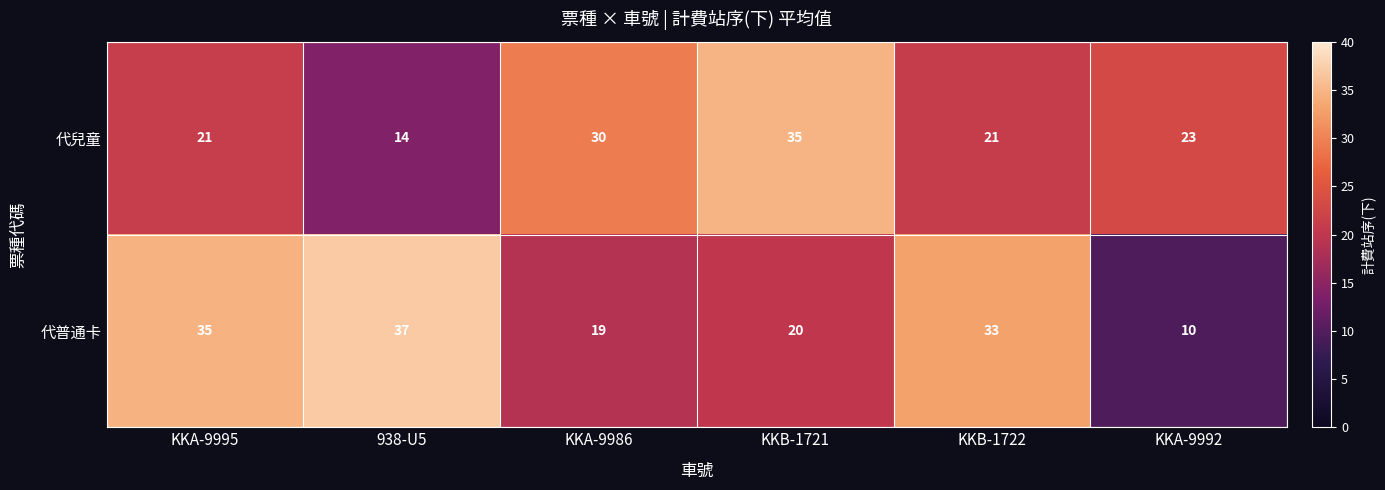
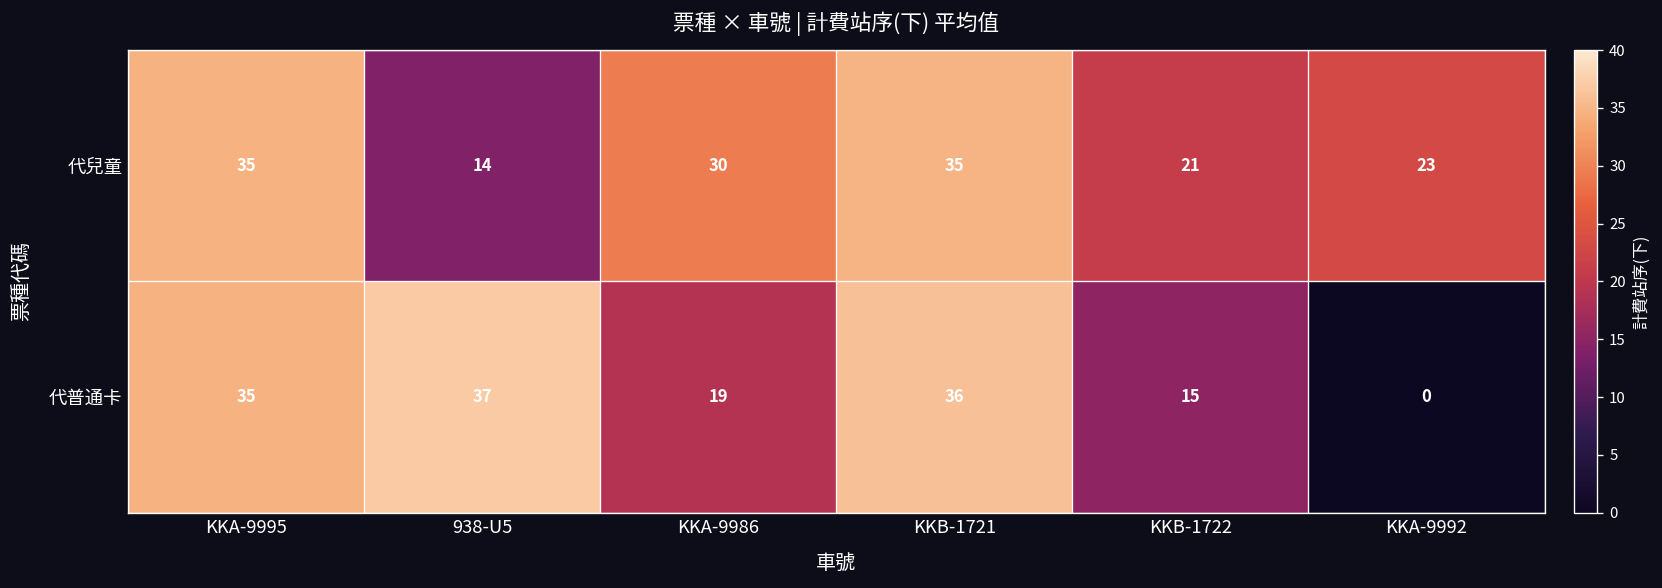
代兒童, KKA-9995: 21 -> 35
代普通卡, KKB-1721: 20 -> 36
代普通卡, KKB-1722: 33 -> 15
代普通卡, KKA-9992: 10 -> 0
